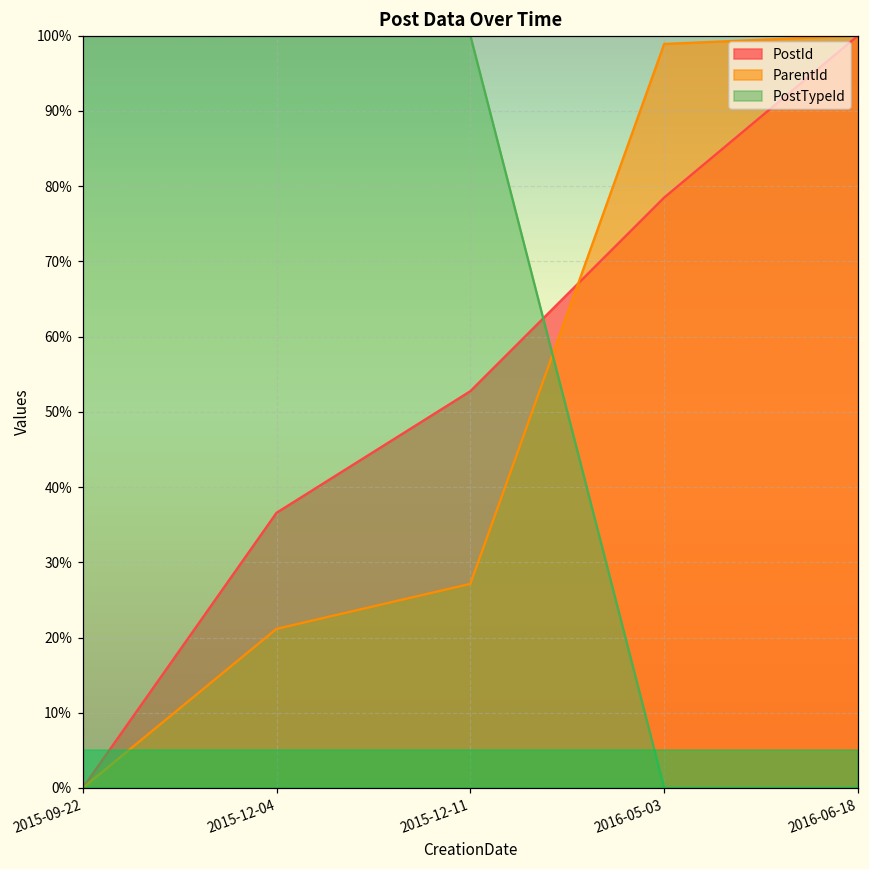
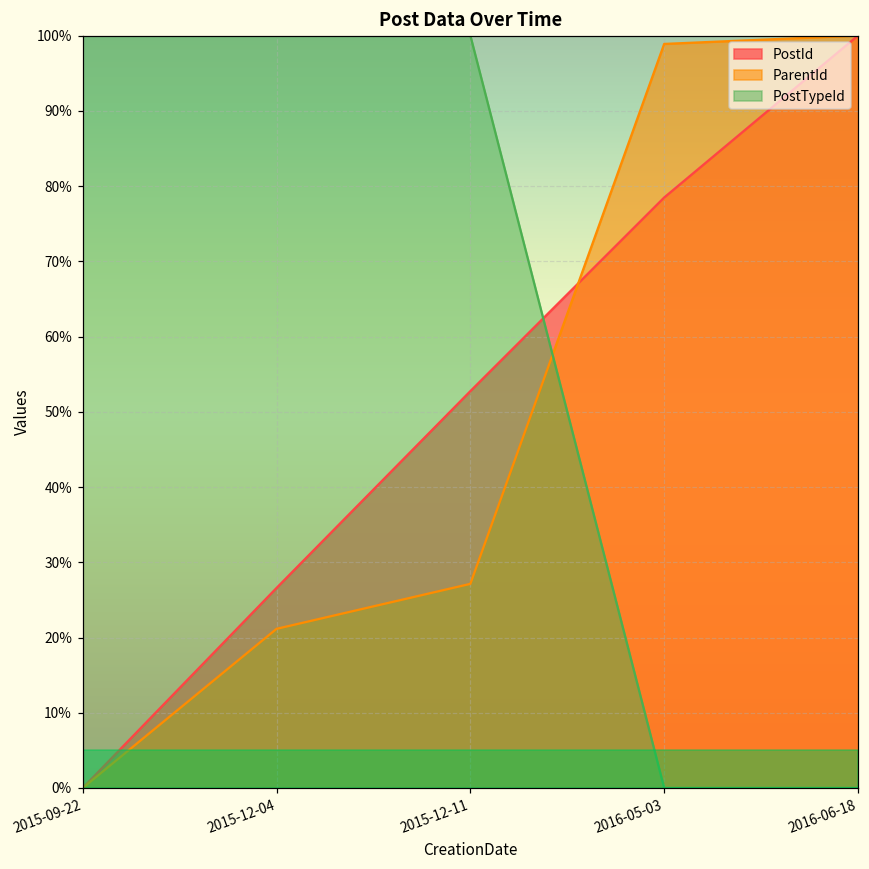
PostId, 2015-12-04: 37% -> 27%
